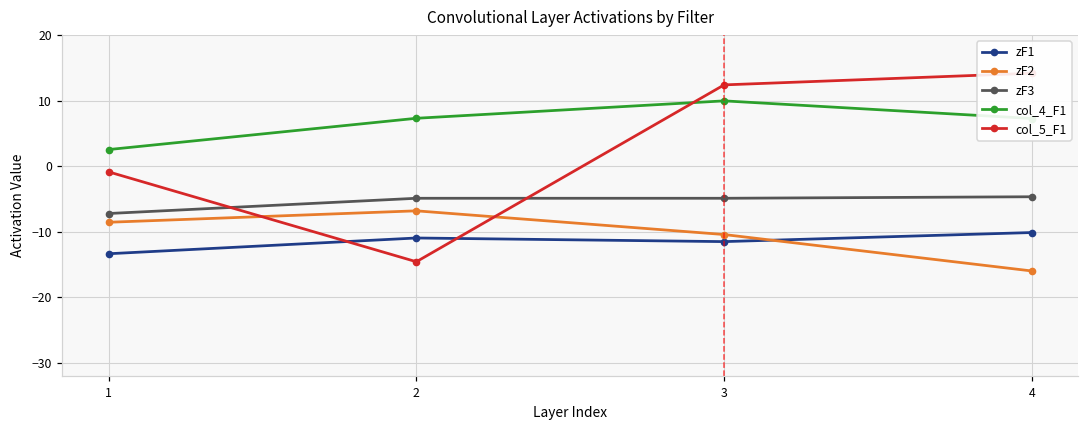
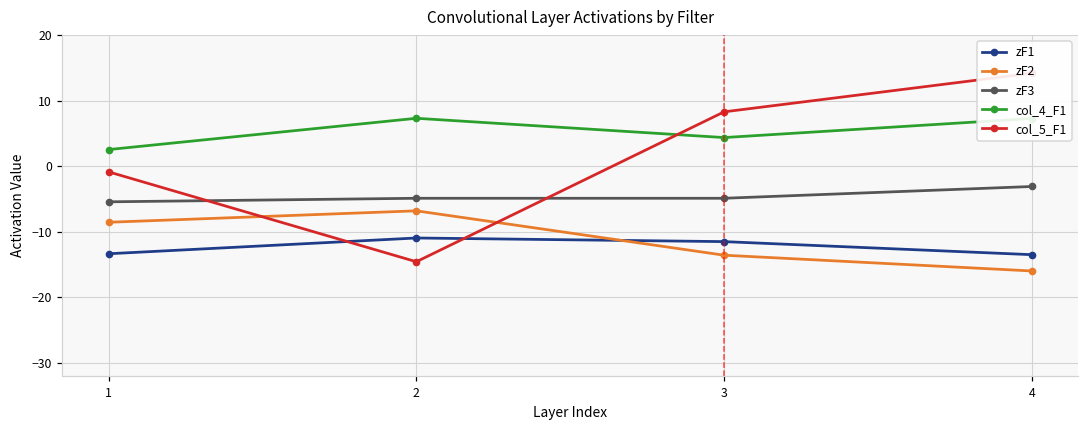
zF3, 1: -7 -> -5
zF2, 3: -10 -> -14
col_4_F1, 3: 10 -> 4
col_5_F1, 3: 12 -> 8
zF1, 4: -10 -> -13
zF3, 4: -5 -> -3
